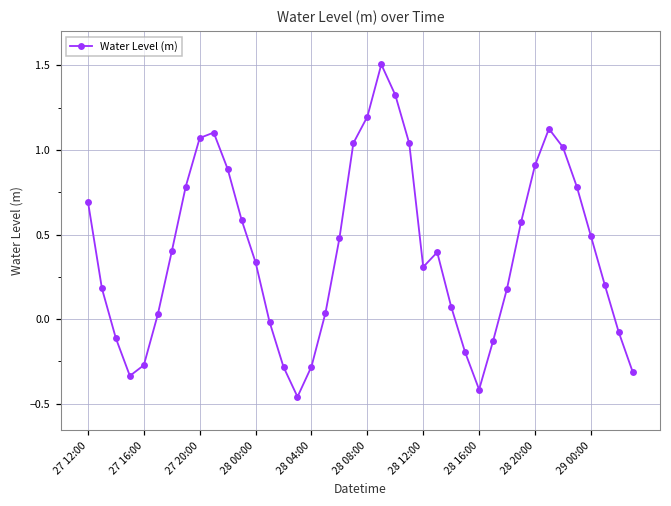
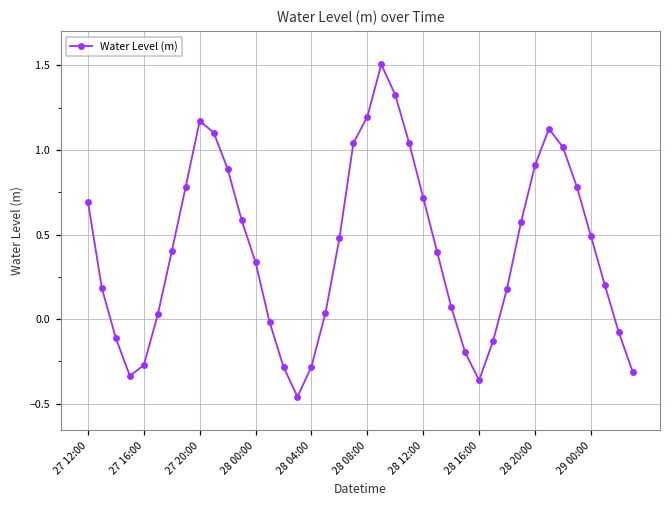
27 20:00: 1.07 -> 1.17
28 12:00: 0.31 -> 0.72
28 16:00: -0.42 -> -0.36
